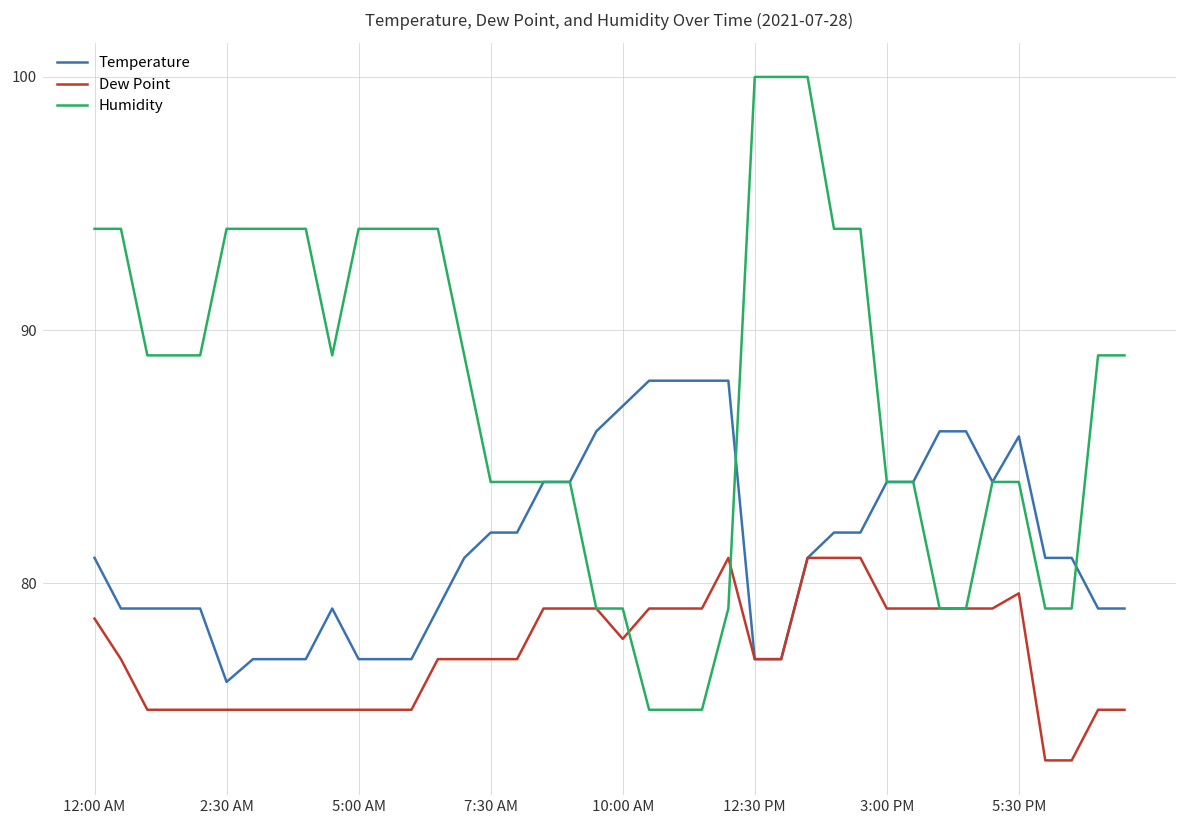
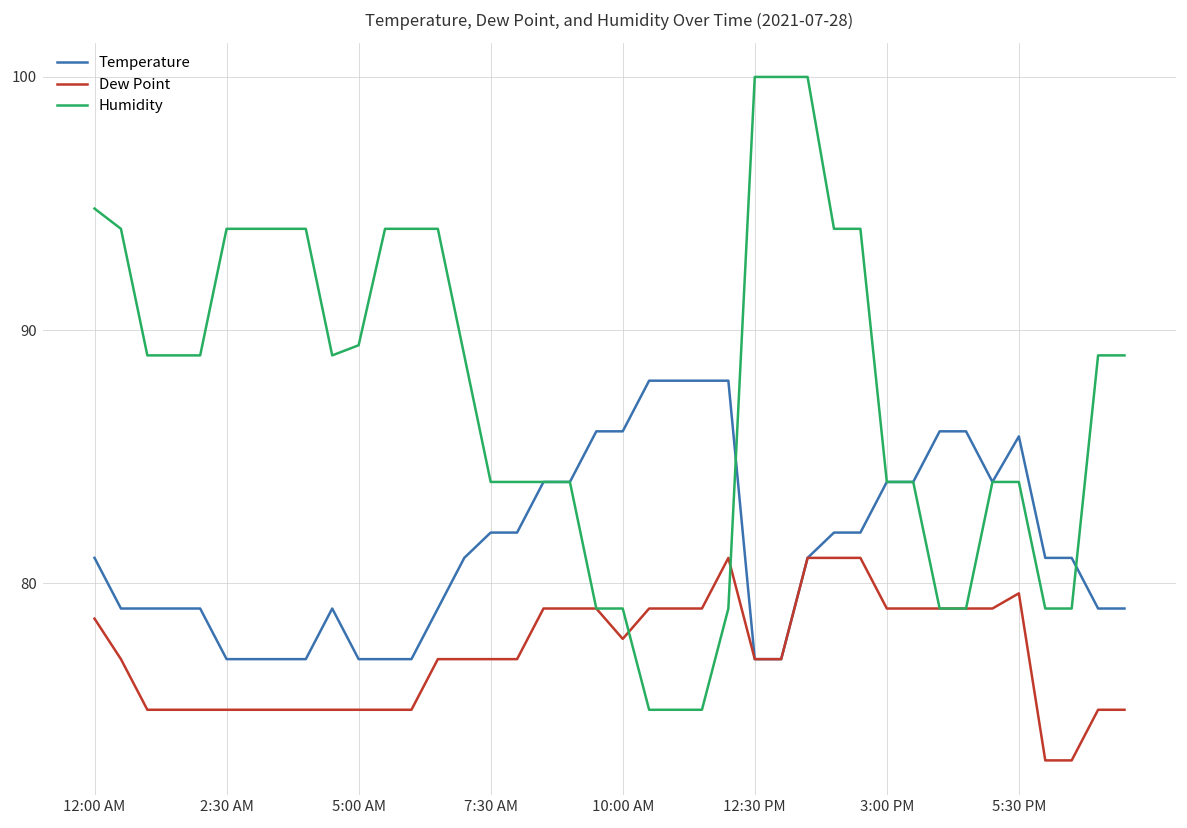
Humidity, 12:00 AM: 94.0 -> 94.8
Temperature, 2:30 AM: 76.1 -> 77.0
Humidity, 5:00 AM: 94.0 -> 89.4
Temperature, 10:00 AM: 87 -> 86
